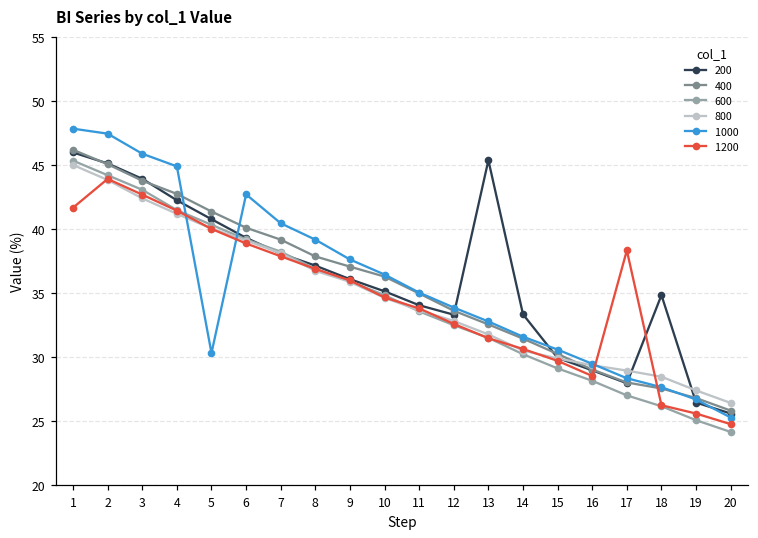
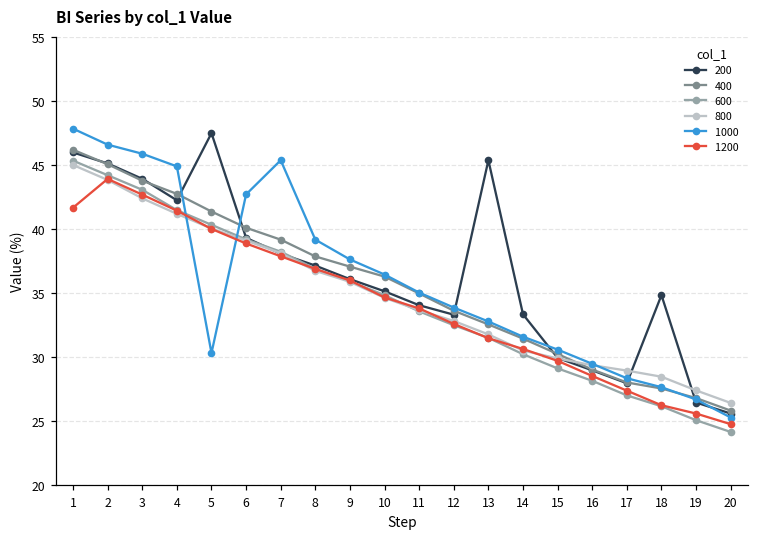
1000, 2: 47.5 -> 46.6
200, 5: 40.8 -> 47.5
1000, 7: 40.5 -> 45.4
1200, 17: 38.3 -> 27.4
